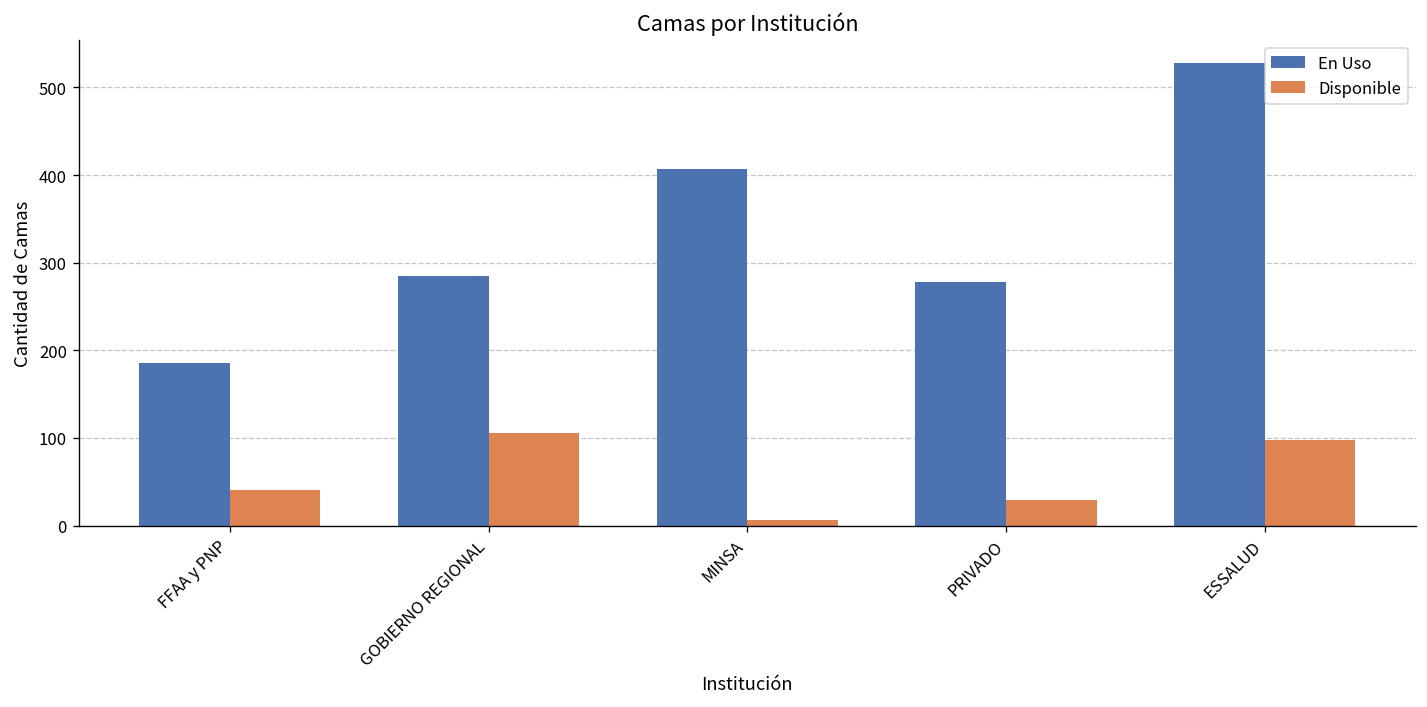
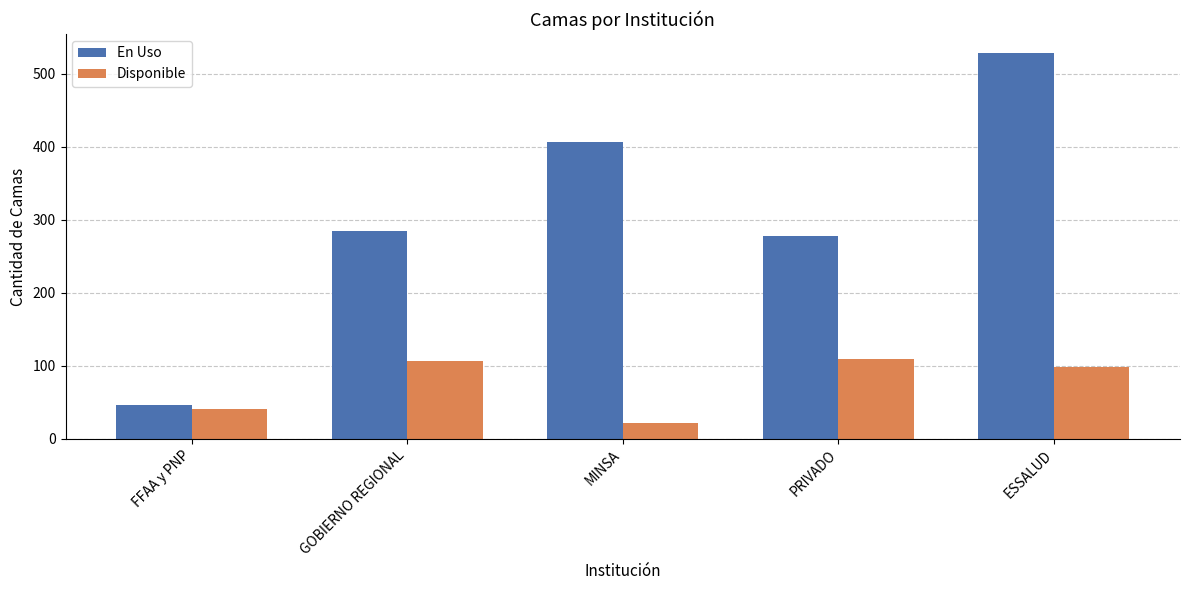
En Uso, FFAA y PNP: 190 -> 50
Disponible, MINSA: 10 -> 20
Disponible, PRIVADO: 30 -> 110
